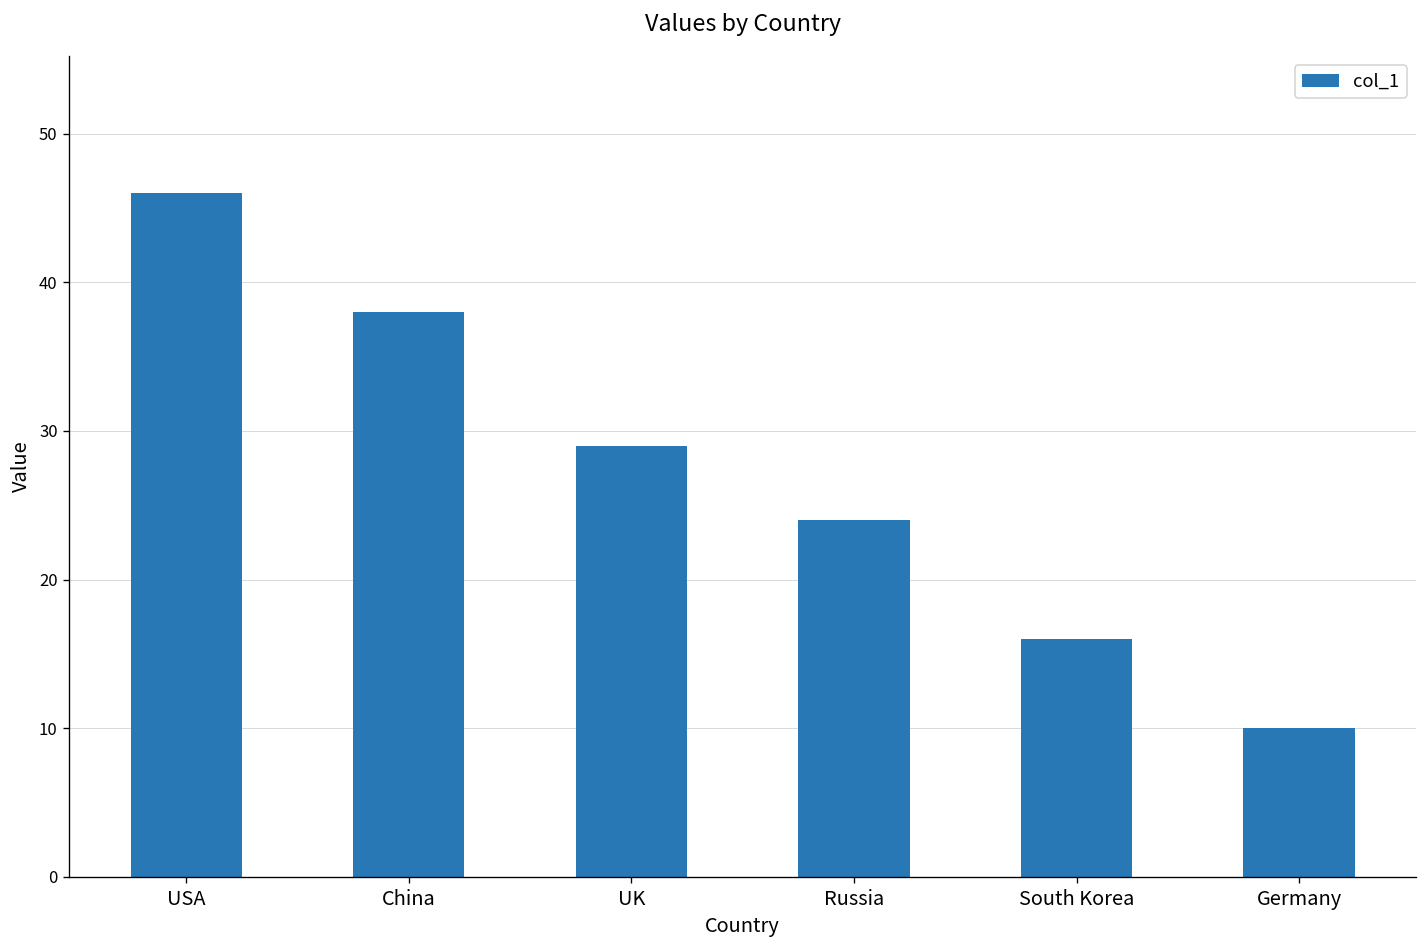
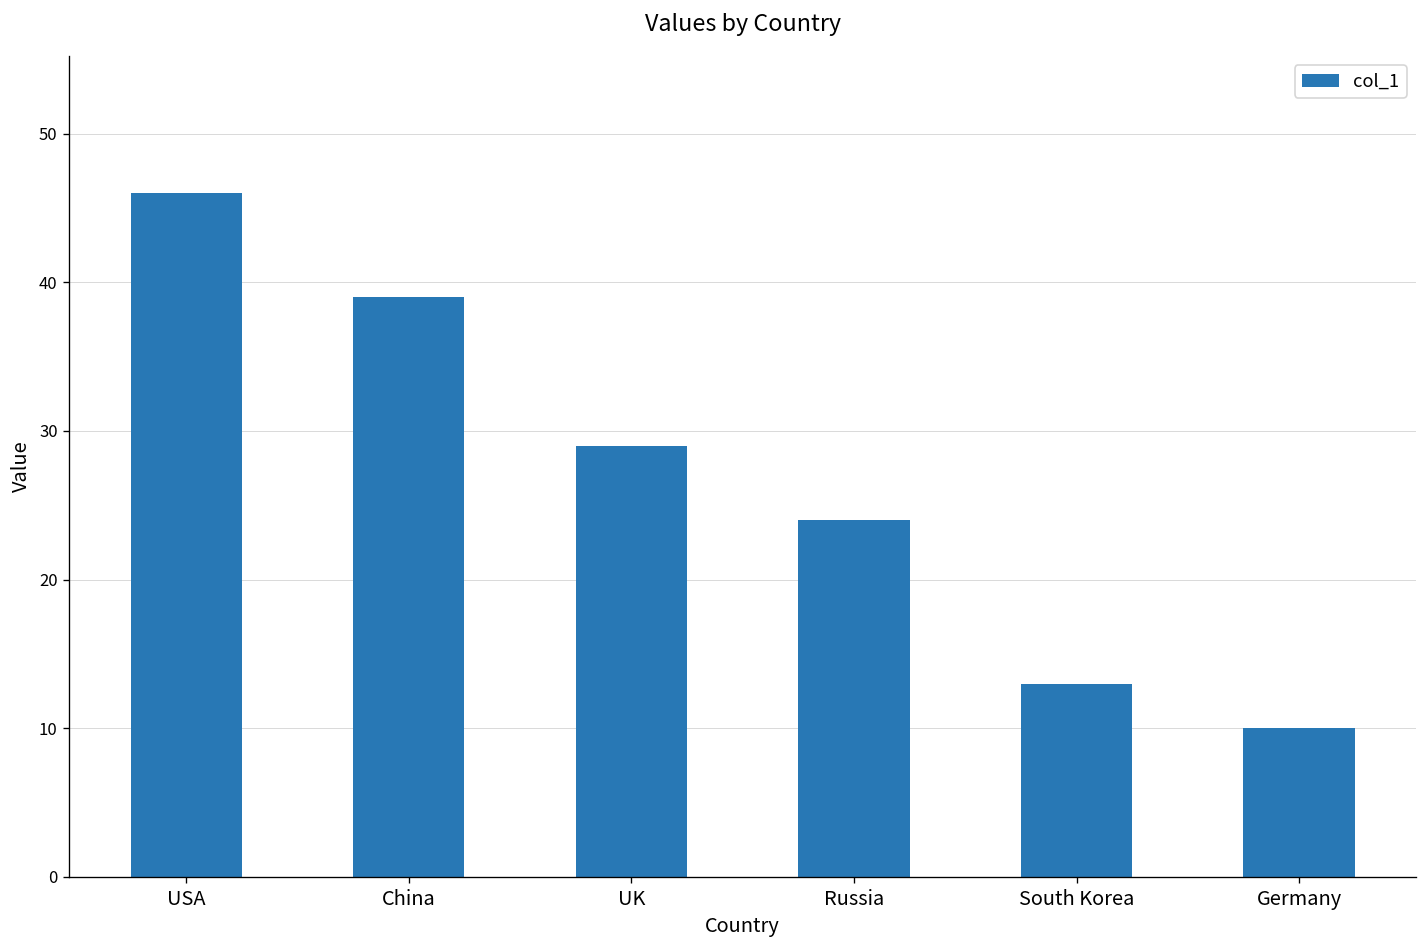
China: 38 -> 39
South Korea: 16 -> 13
